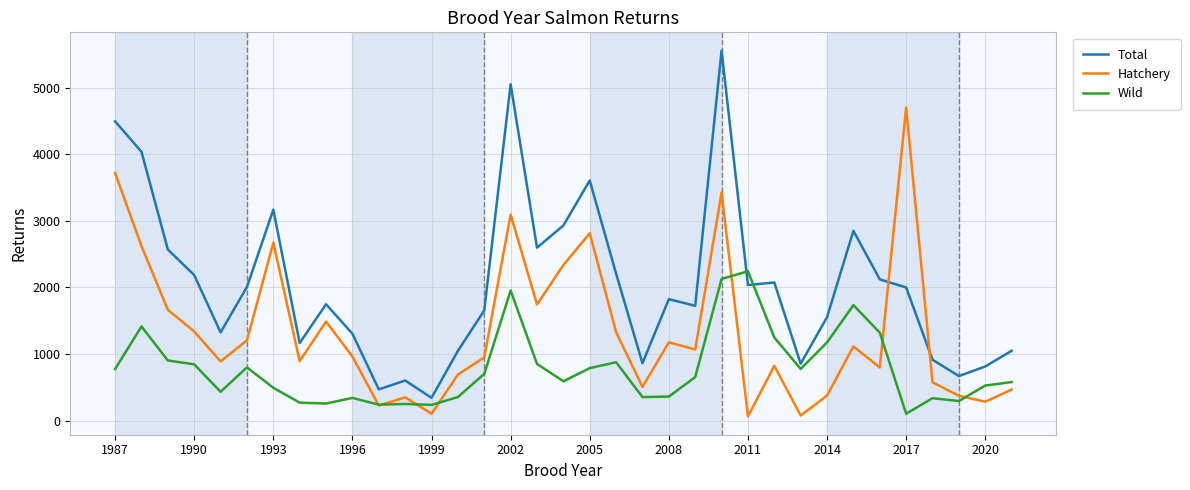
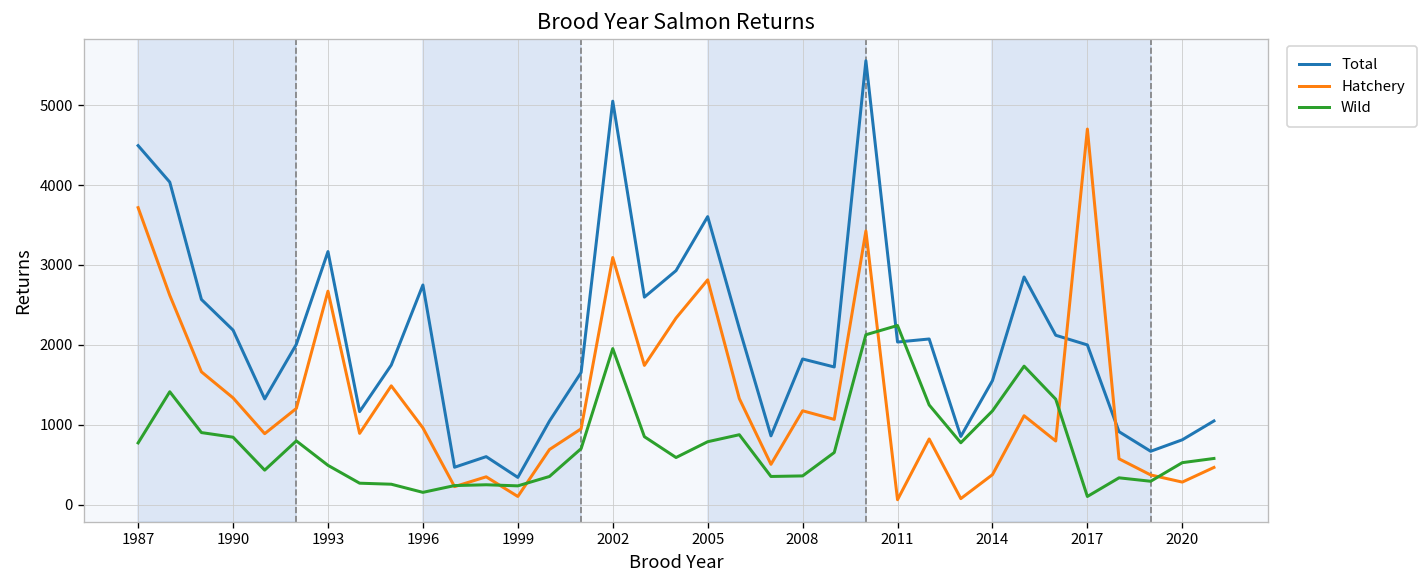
Total, 1996: 1300 -> 2700
Wild, 1996: 300 -> 200
